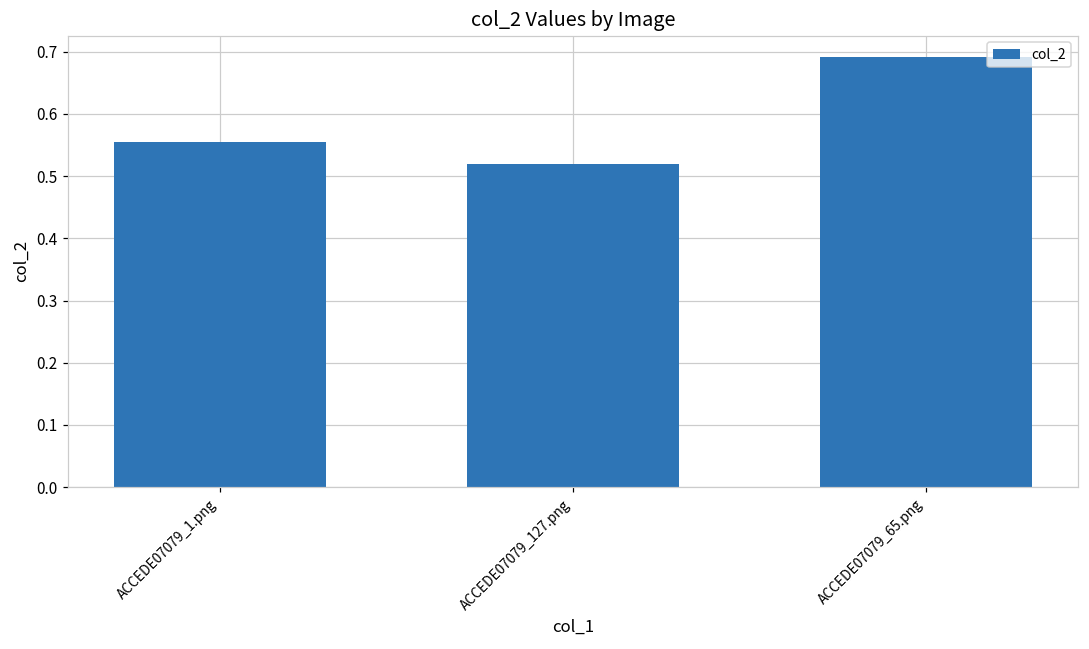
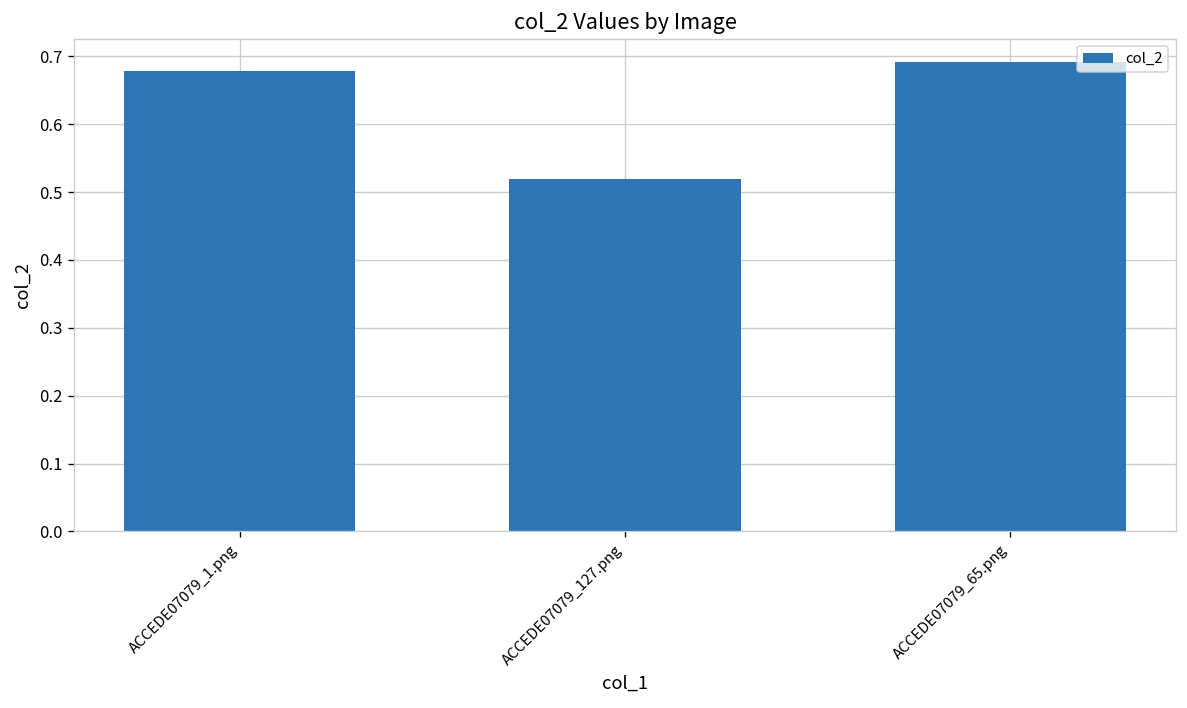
ACCEDE07079_1.png: 0.55 -> 0.68
